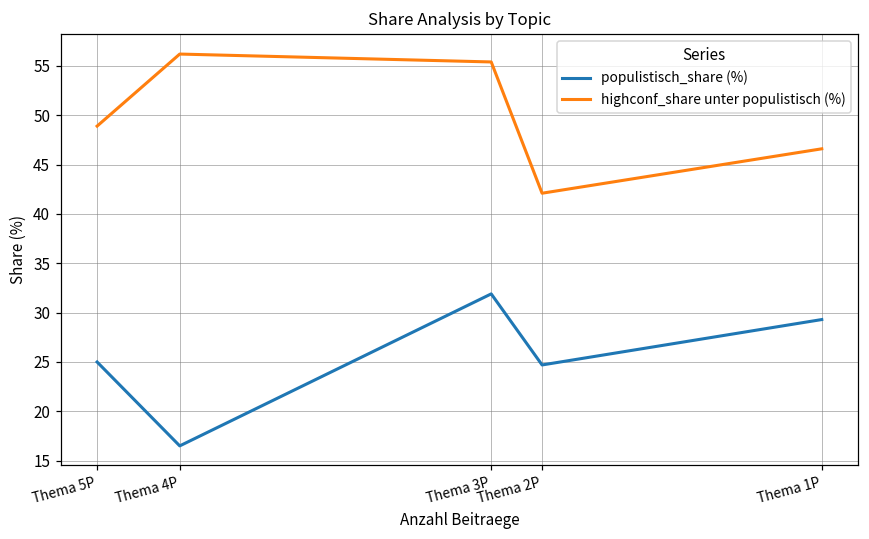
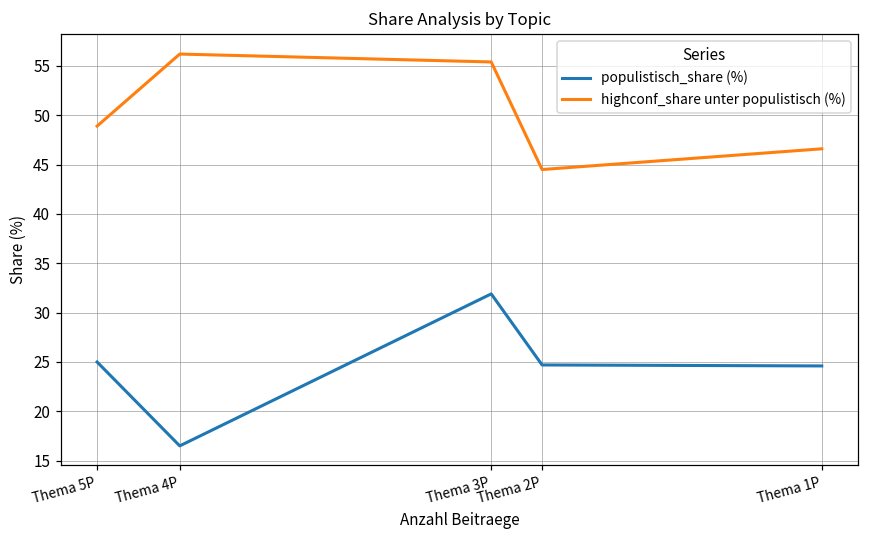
highconf_share unter populistisch (%), Thema 2P: 42 -> 45
populistisch_share (%), Thema 1P: 29 -> 25
